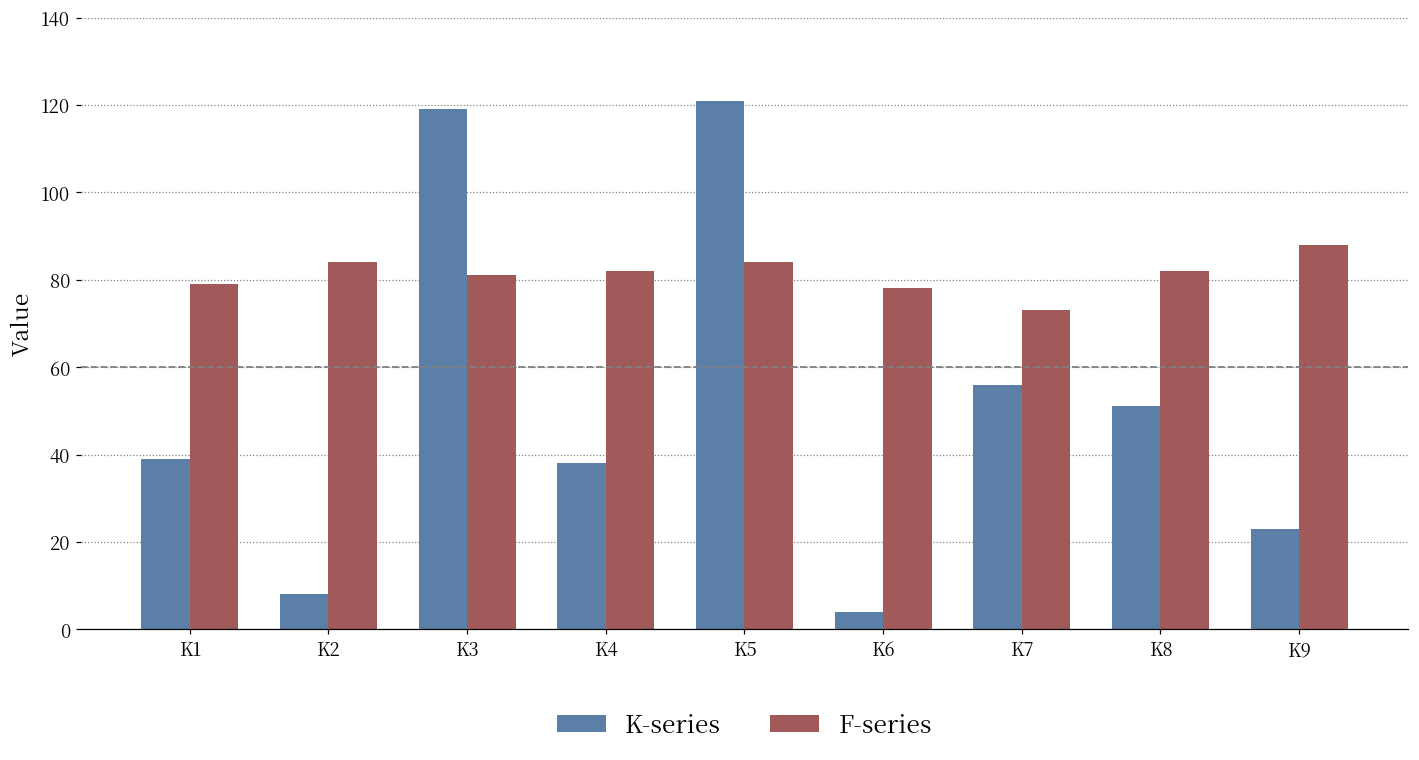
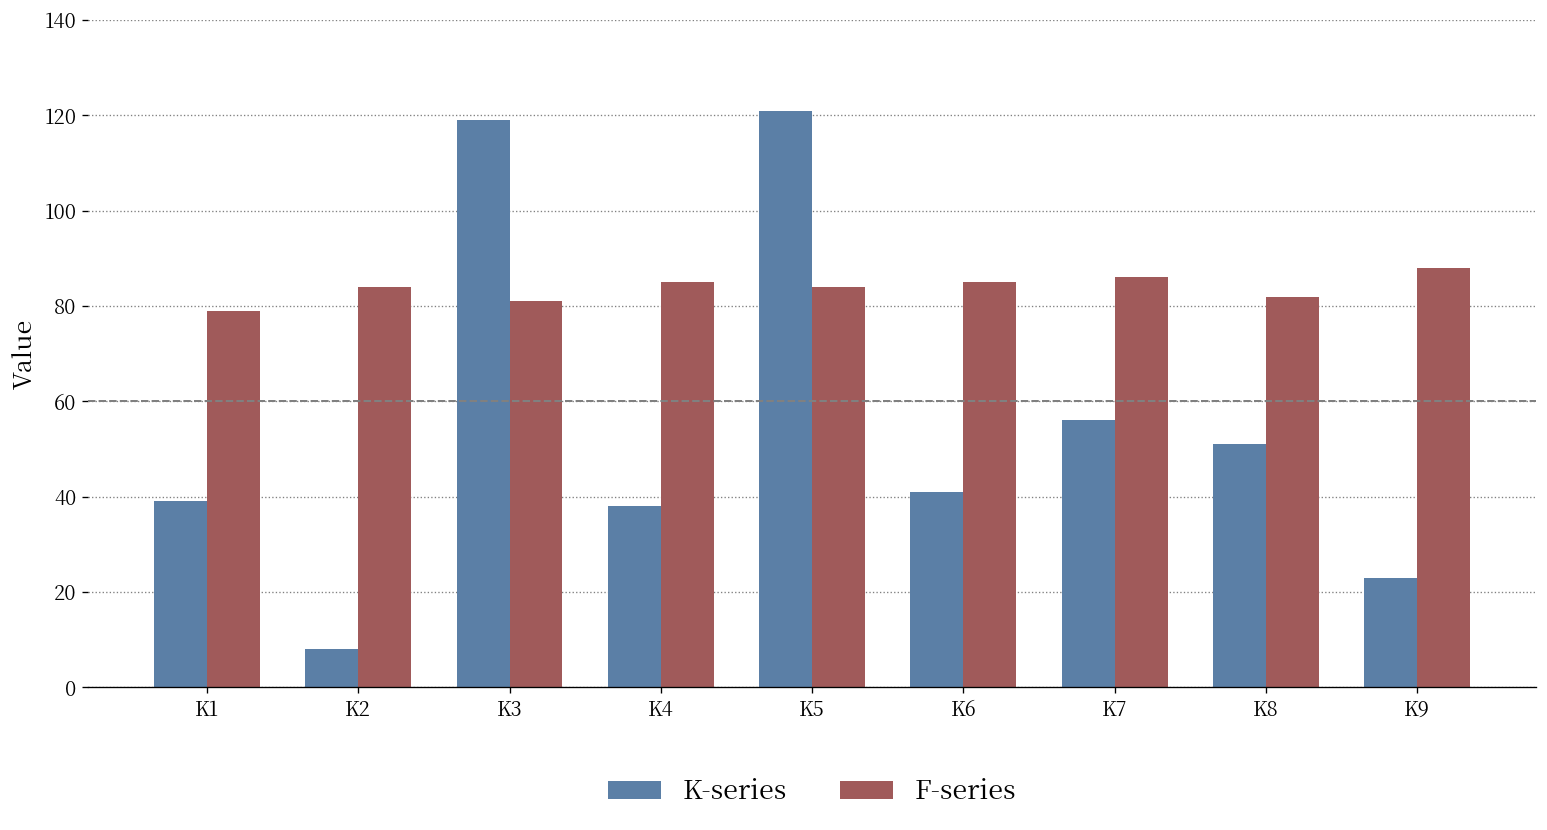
F-series, K4: 82 -> 85
K-series, K6: 4 -> 41
F-series, K6: 78 -> 85
F-series, K7: 73 -> 86
